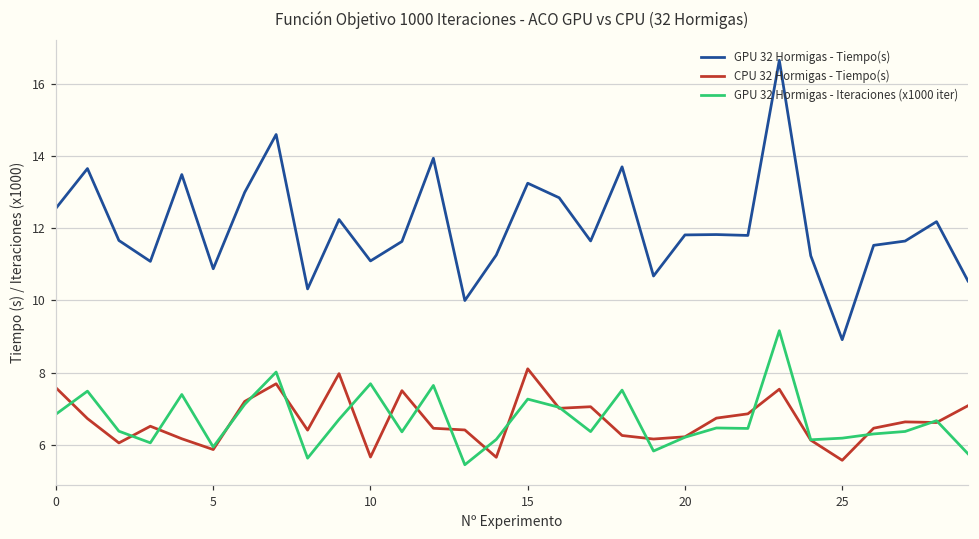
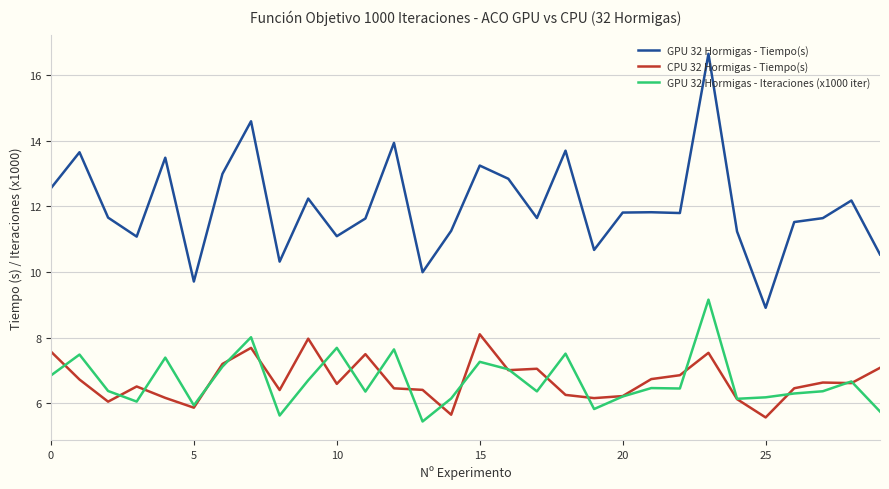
GPU 32 Hormigas - Tiempo(s), 5: 10.9 -> 9.7
CPU 32 Hormigas - Tiempo(s), 10: 5.7 -> 6.6
